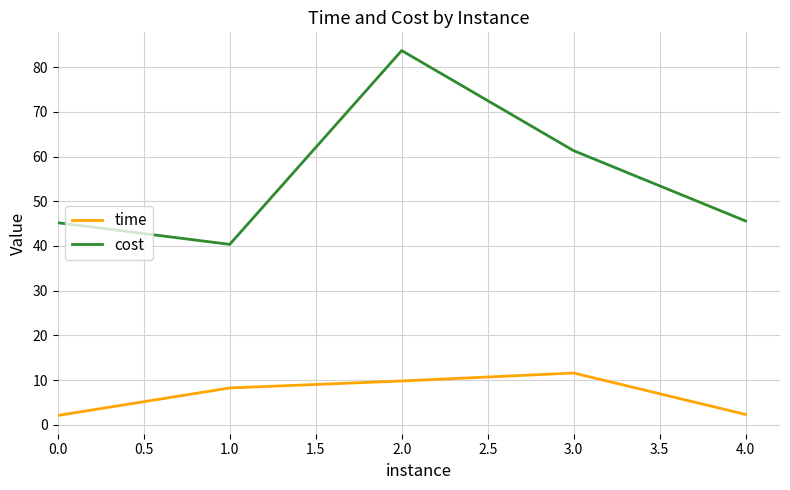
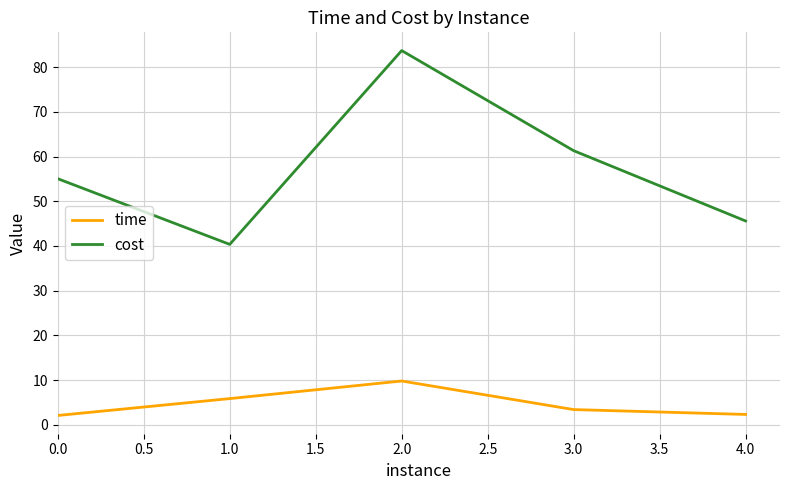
cost, 0.0: 45 -> 55
time, 1.0: 8 -> 6
time, 3.0: 12 -> 3
